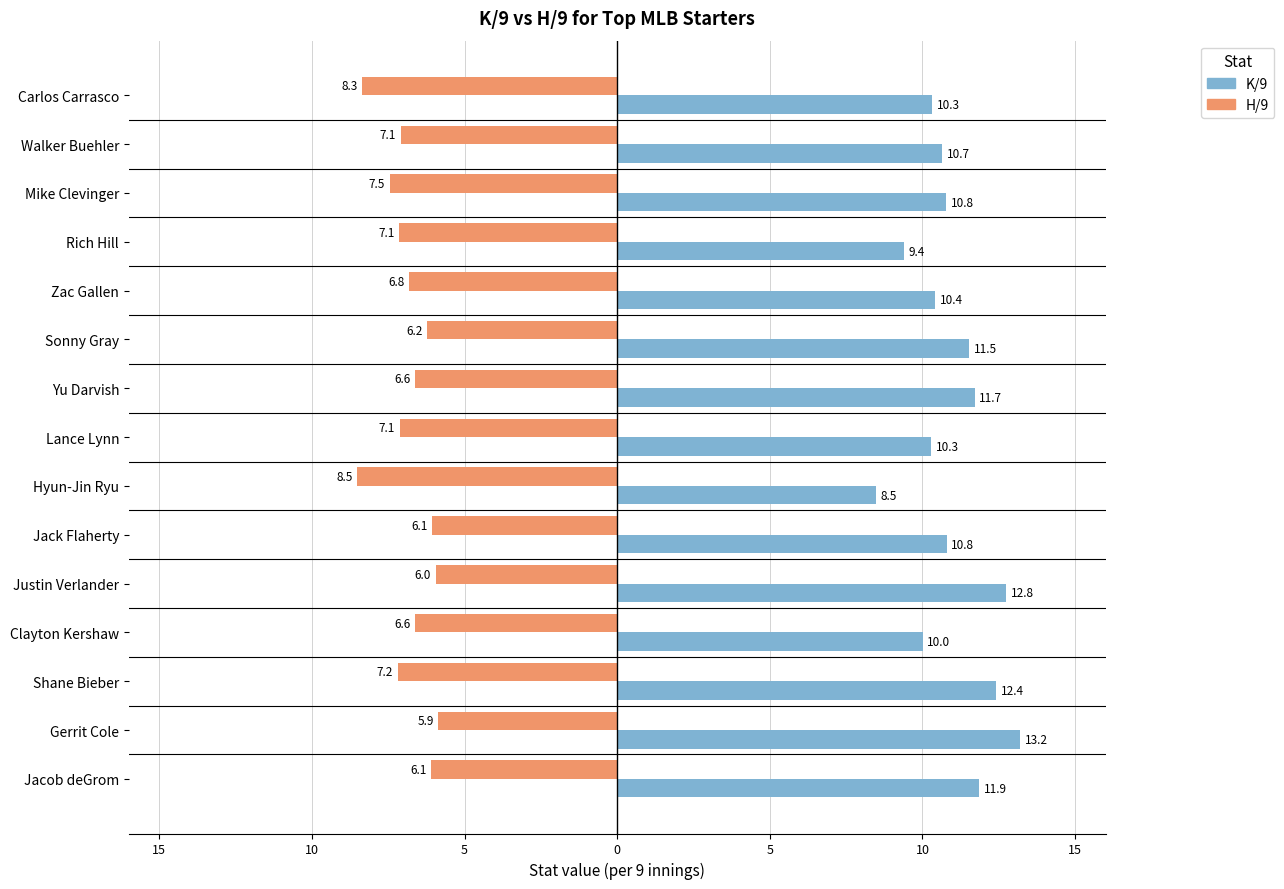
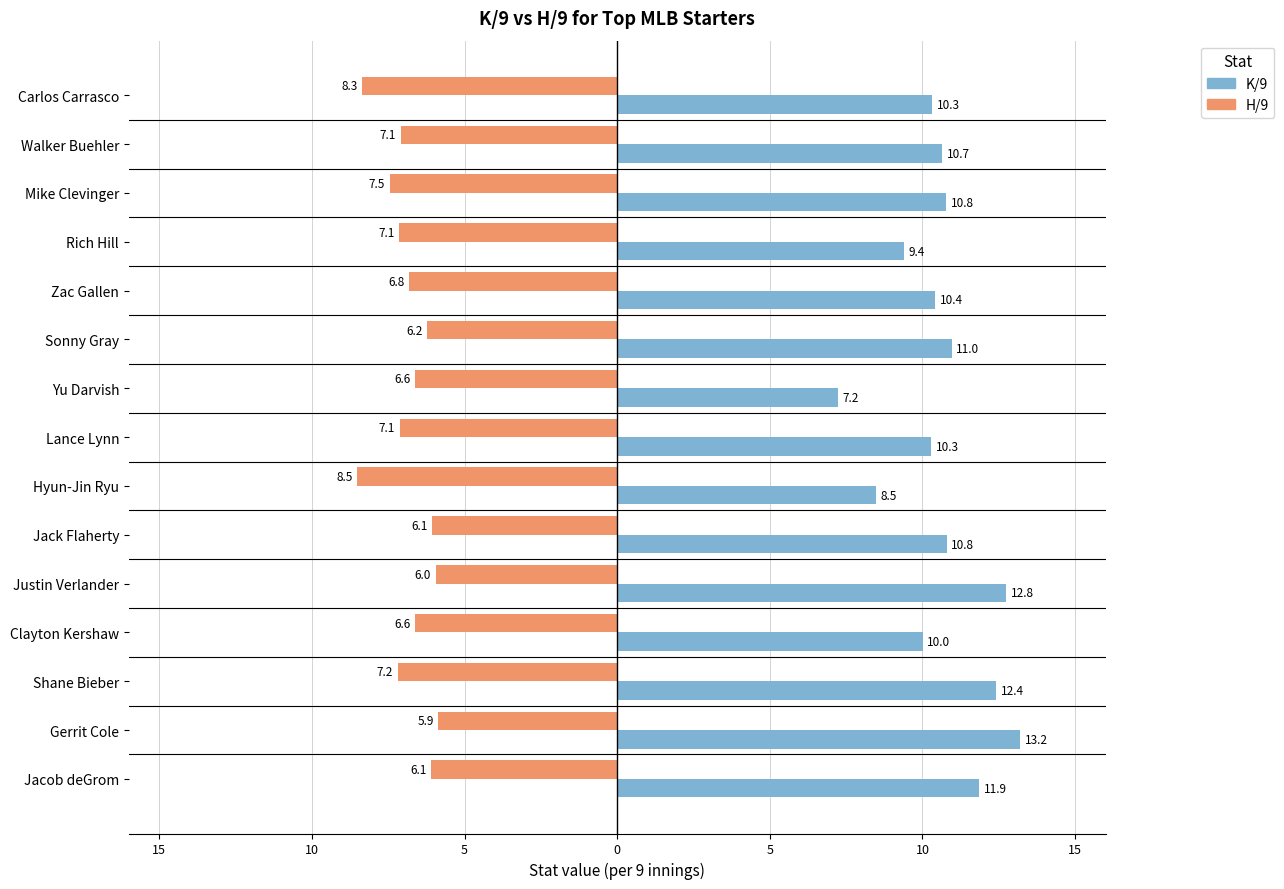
K/9, Sonny Gray: 11.5 -> 11.0
K/9, Yu Darvish: 11.7 -> 7.2
